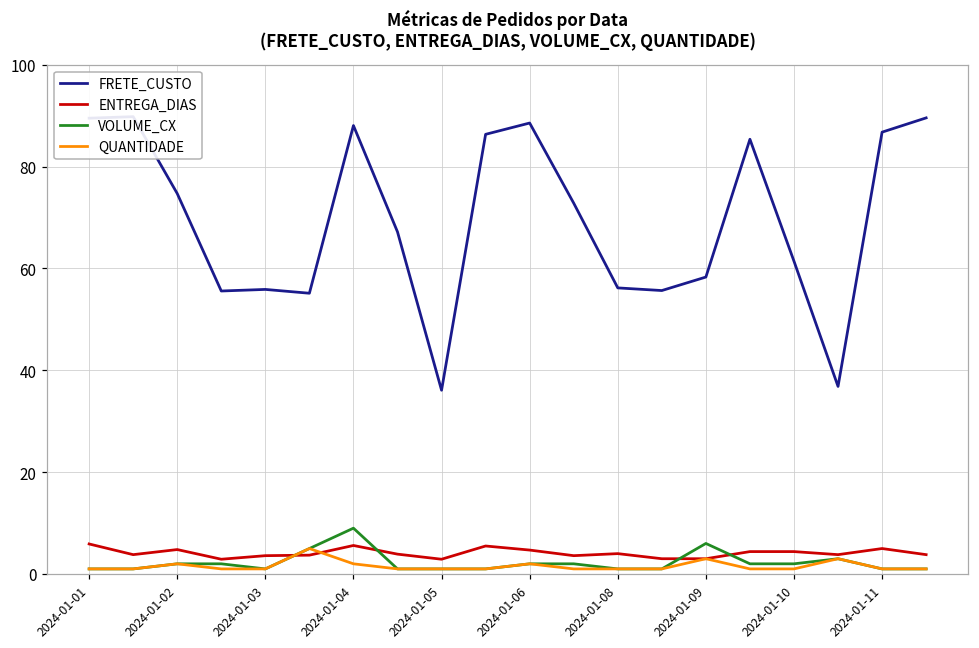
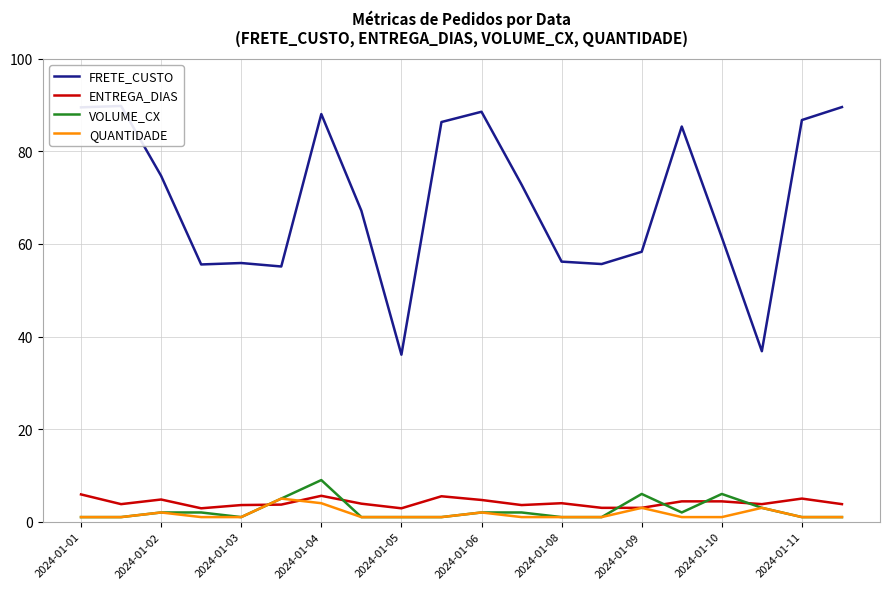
QUANTIDADE, 2024-01-04: 2 -> 4
VOLUME_CX, 2024-01-10: 2 -> 6
